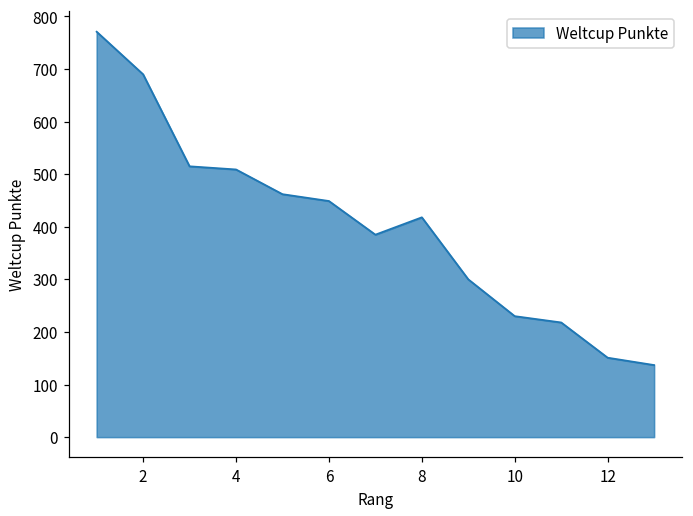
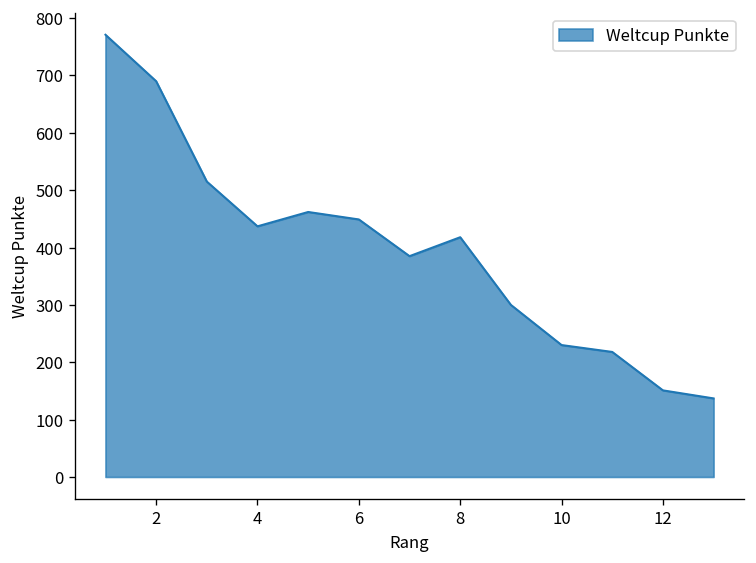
4: 510 -> 440
